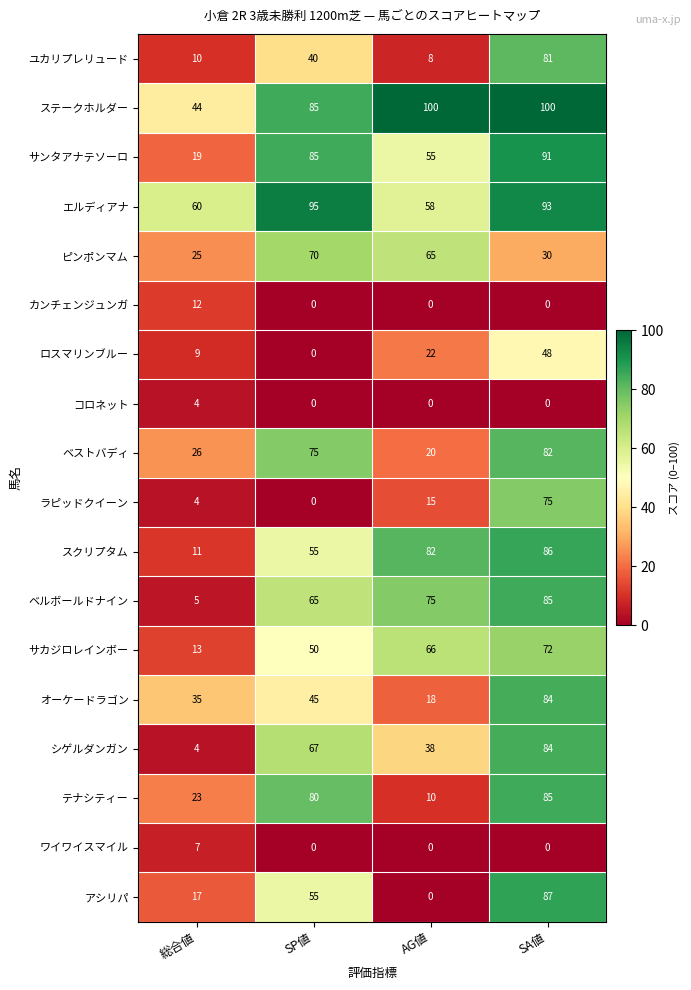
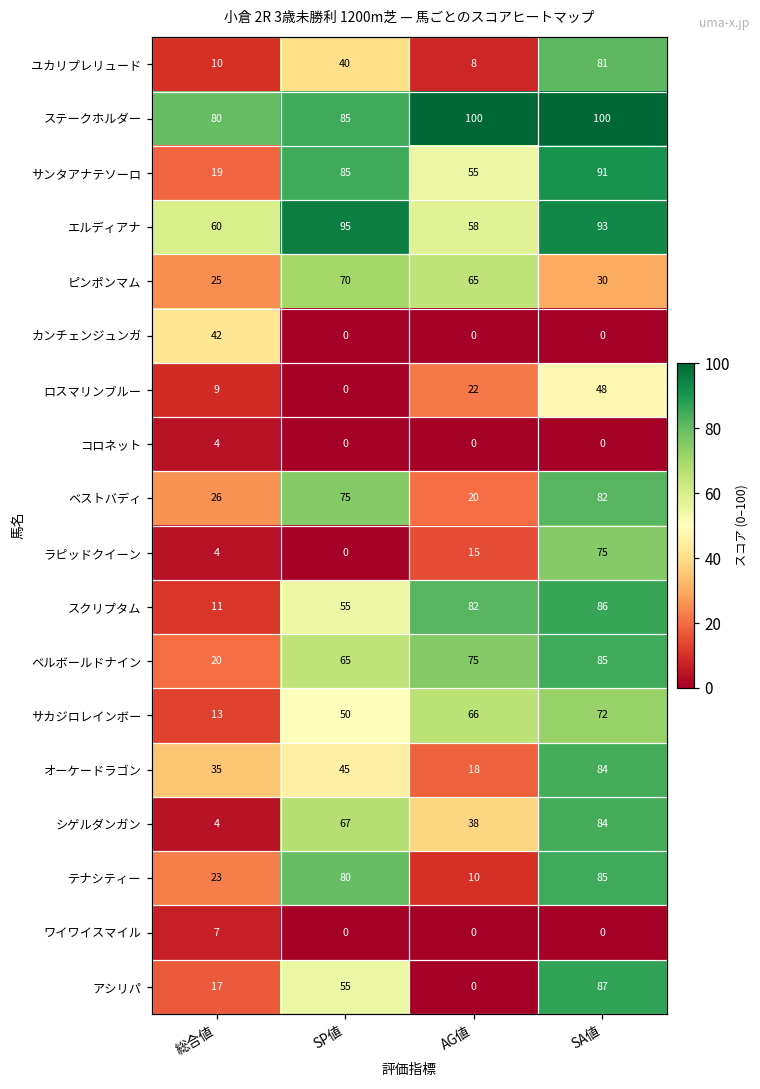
ステークホルダー, 総合値: 44 -> 80
カンチェンジュンガ, 総合値: 12 -> 42
ベルボールドナイン, 総合値: 5 -> 20
